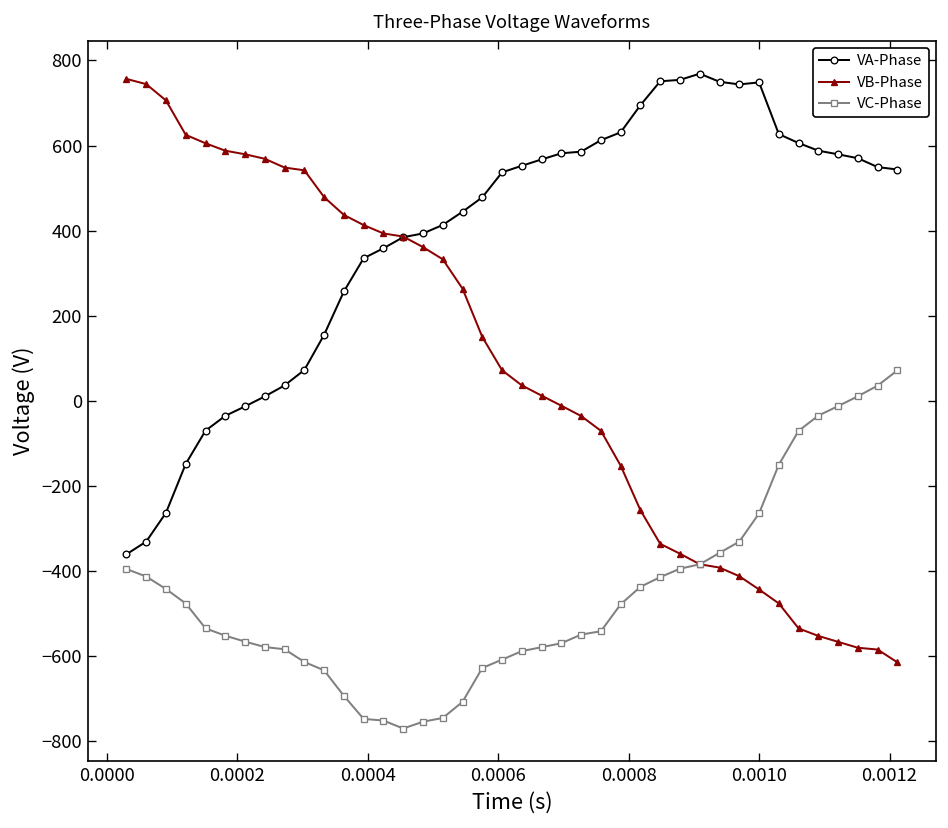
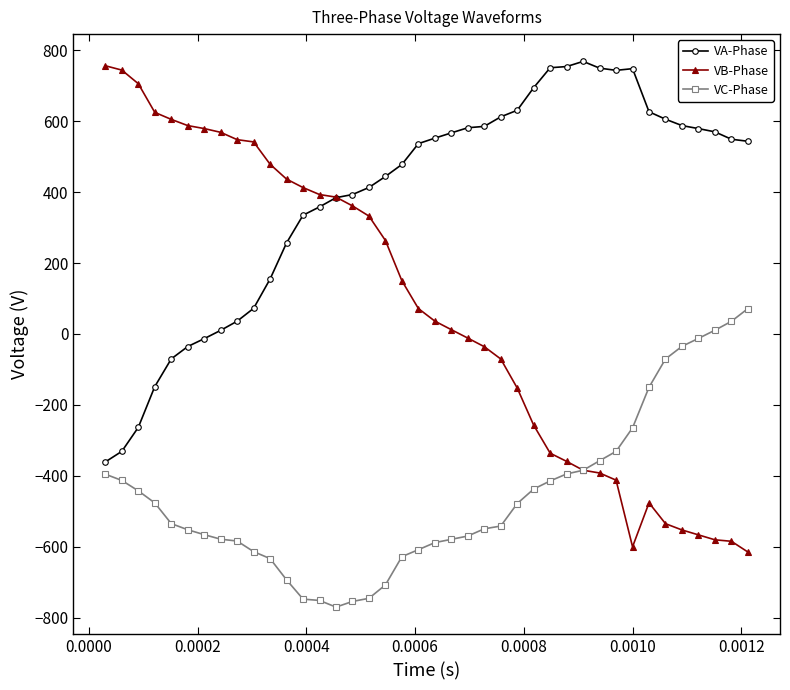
VB-Phase, 0.0010: -440 -> -600
